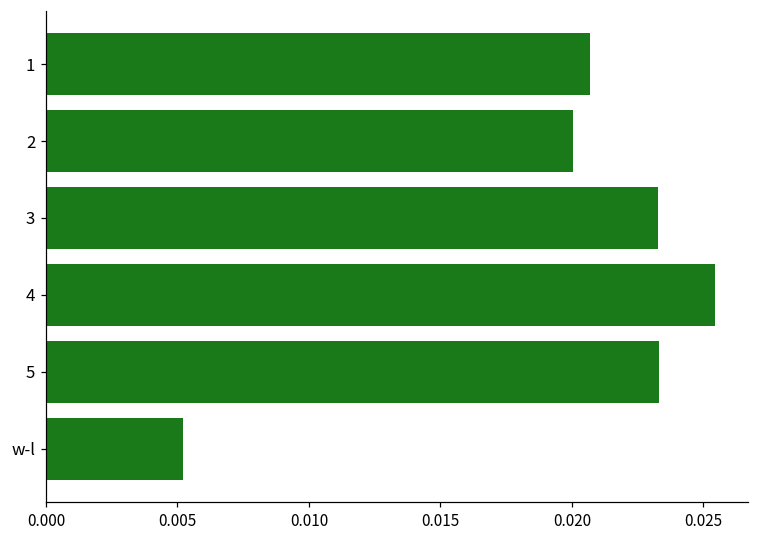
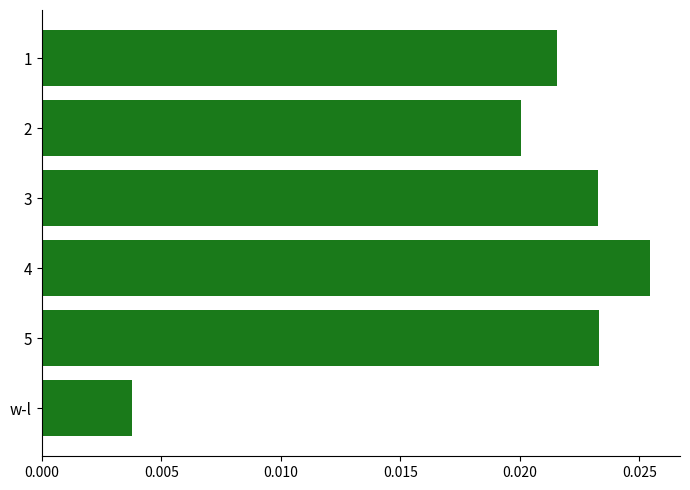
1: 0.0207 -> 0.0216
w-l: 0.0052 -> 0.0038
